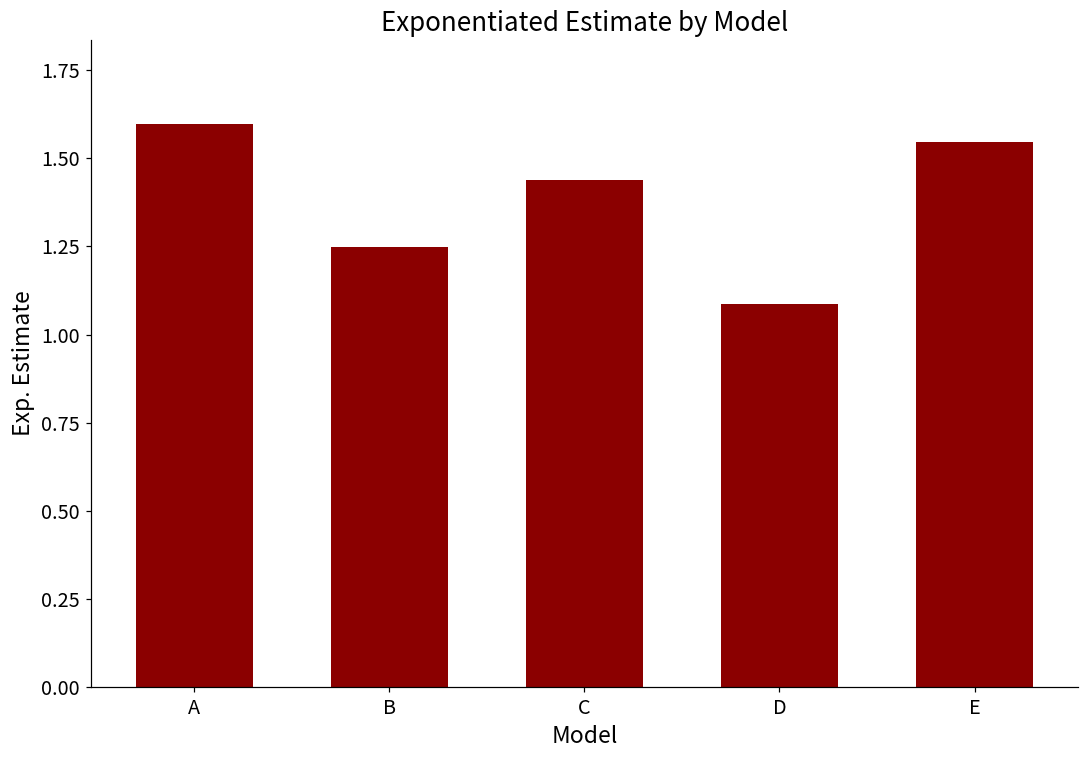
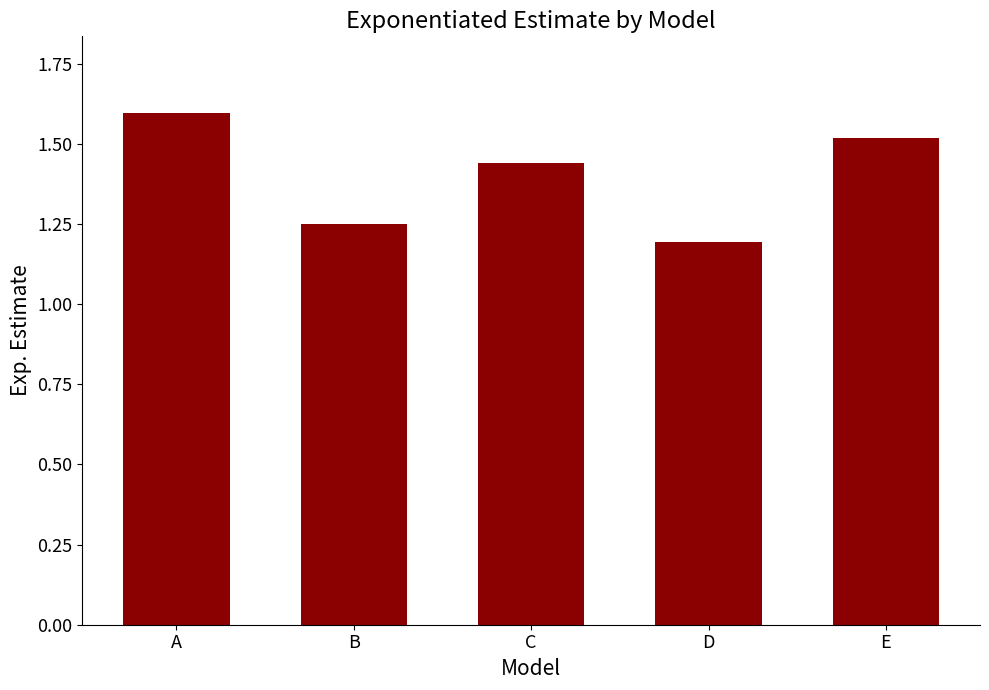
D: 1.09 -> 1.19
E: 1.55 -> 1.52
